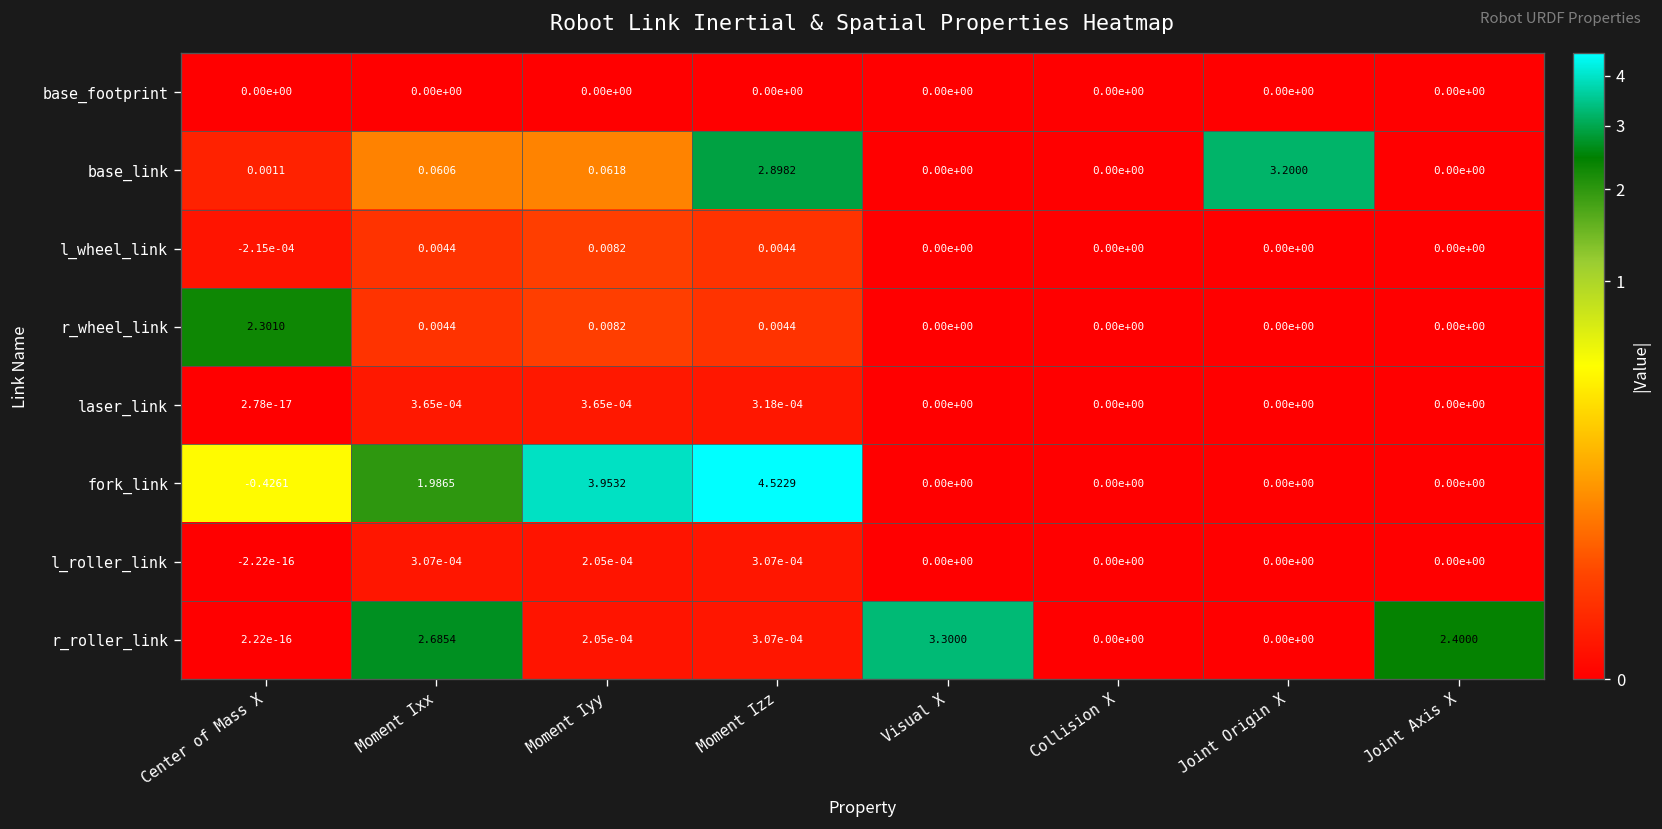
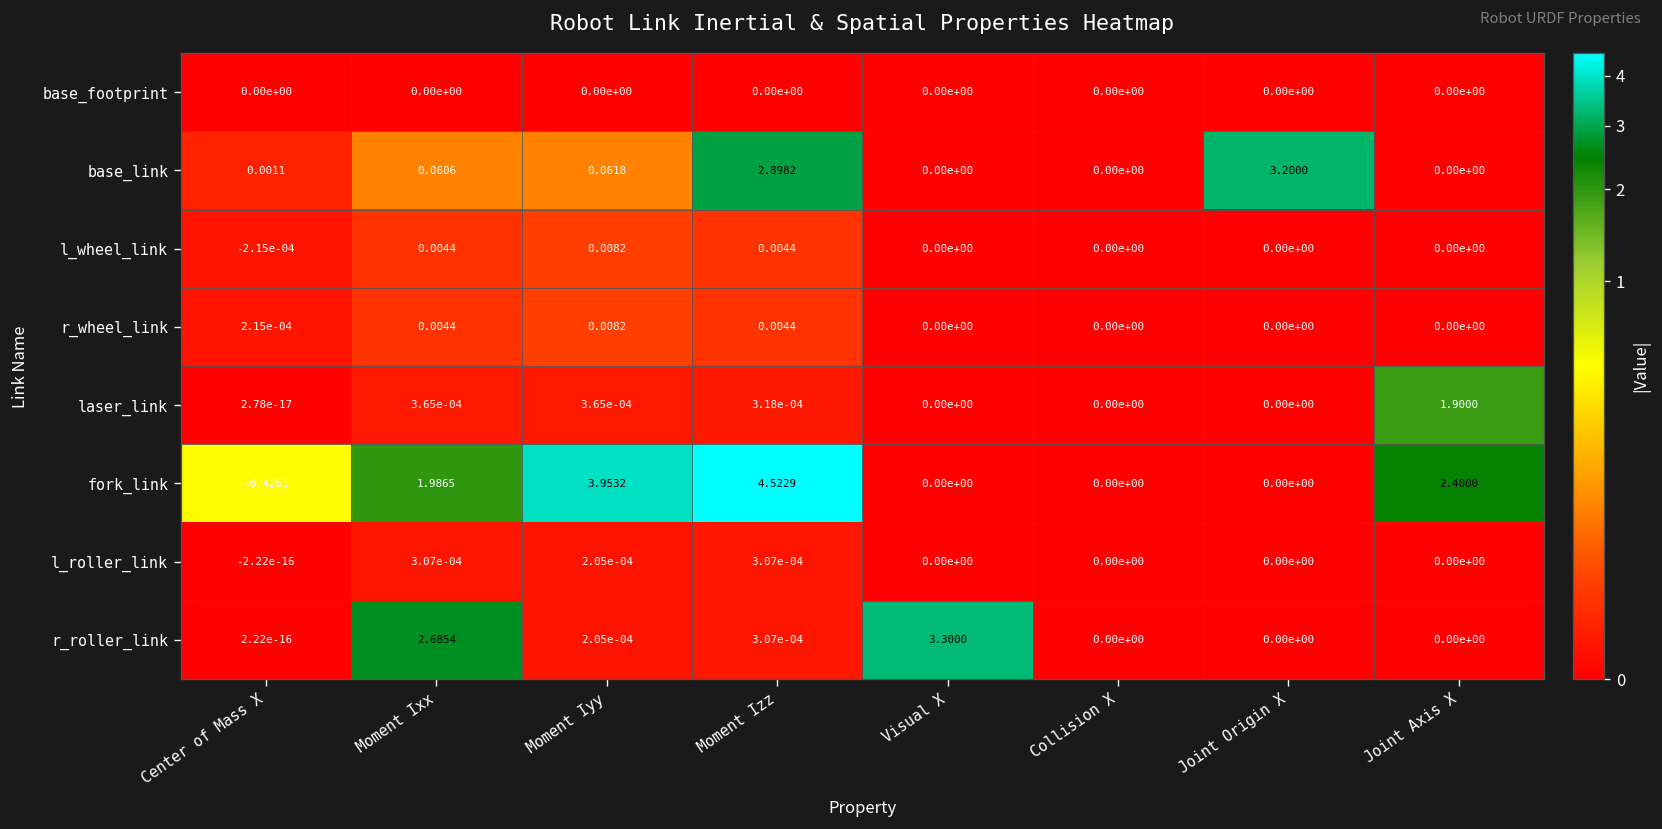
r_wheel_link, Center of Mass X: 2.3010 -> 2.15e-04
laser_link, Joint Axis X: 0.00e+00 -> 1.9000
fork_link, Joint Axis X: 0.00e+00 -> 2.4000
r_roller_link, Joint Axis X: 2.4000 -> 0.00e+00
